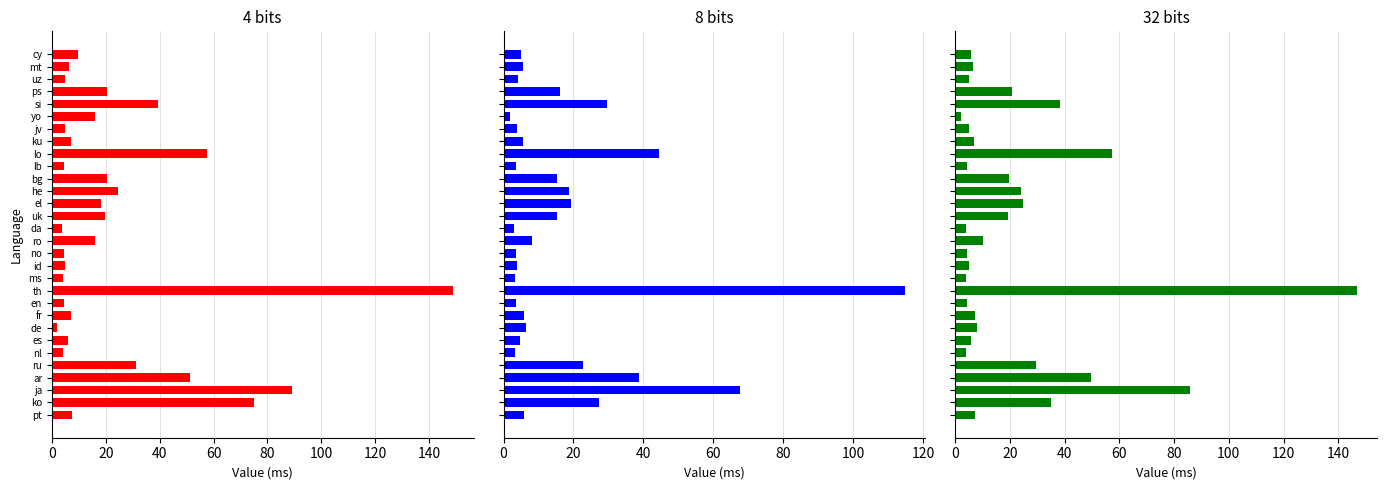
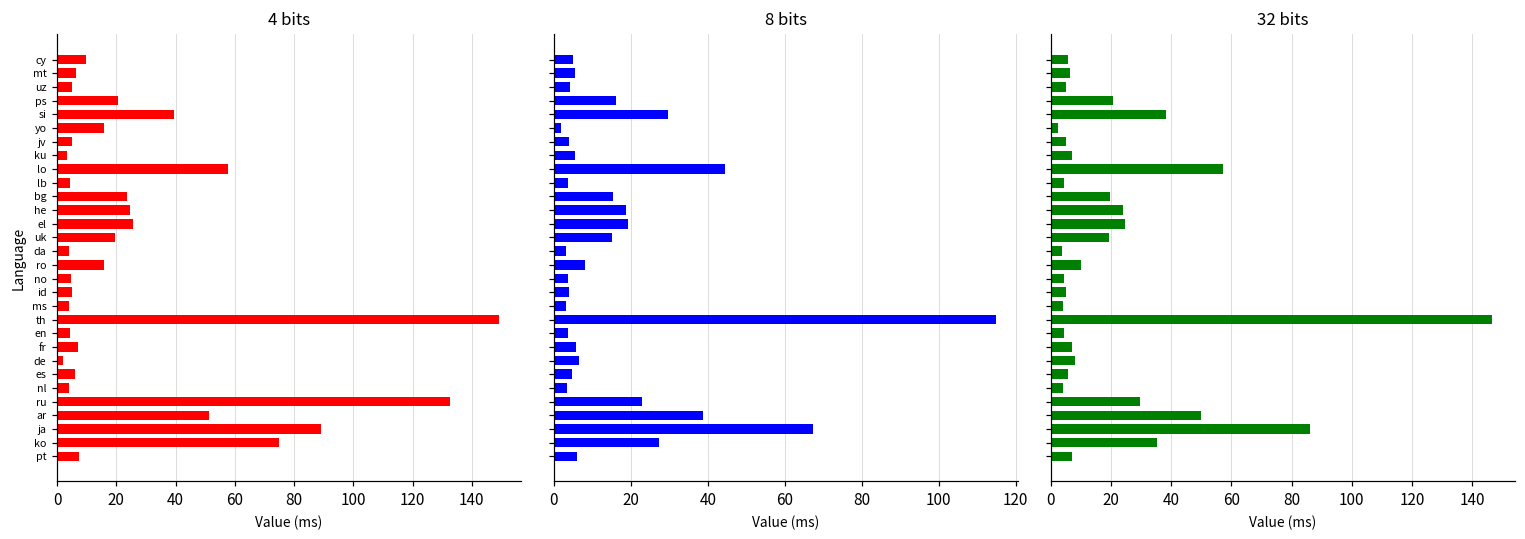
4 bits, ku: 7 -> 3
4 bits, bg: 20 -> 24
4 bits, el: 18 -> 26
4 bits, ru: 31 -> 133
